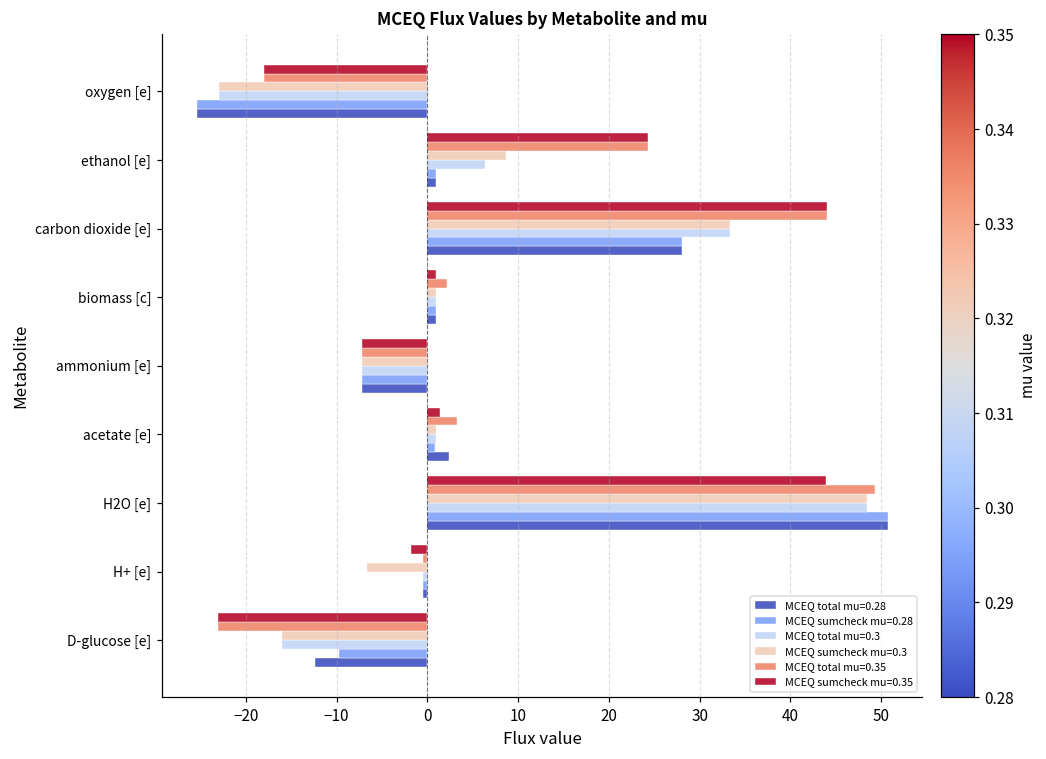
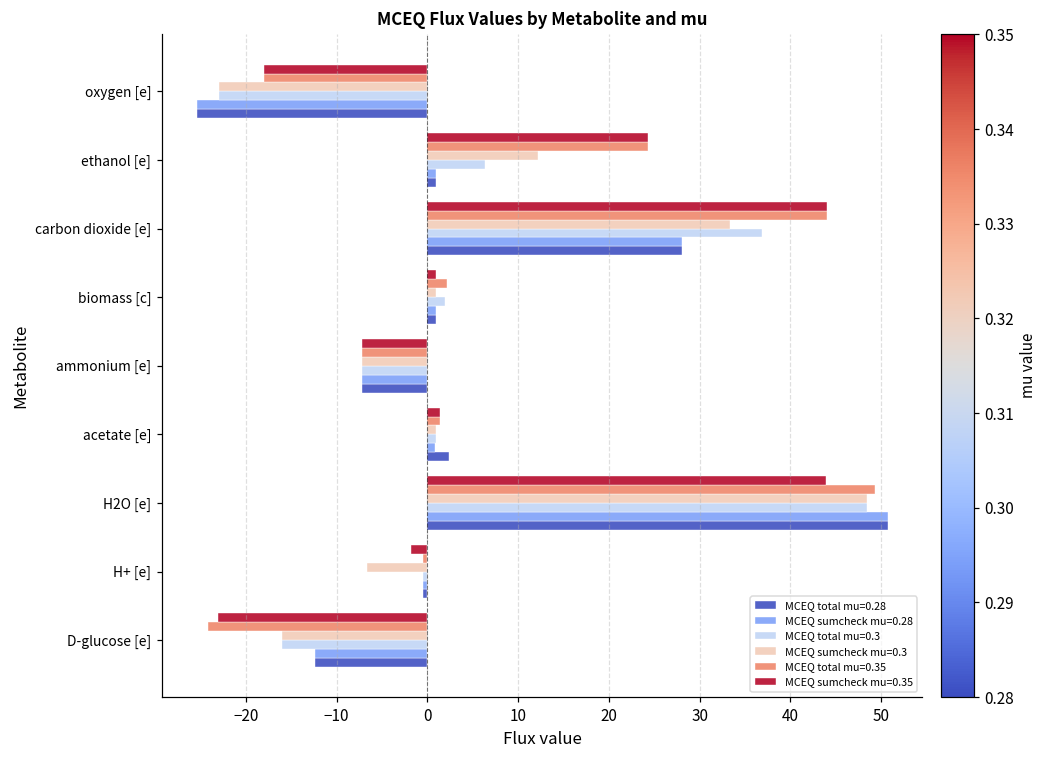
MCEQ sumcheck mu=0.3, ethanol [e]: 9 -> 12
MCEQ total mu=0.3, carbon dioxide [e]: 33 -> 37
MCEQ total mu=0.3, biomass [c]: 1 -> 2
MCEQ total mu=0.35, acetate [e]: 3 -> 1
MCEQ total mu=0.35, D-glucose [e]: -23 -> -24
MCEQ sumcheck mu=0.28, D-glucose [e]: -10 -> -12
